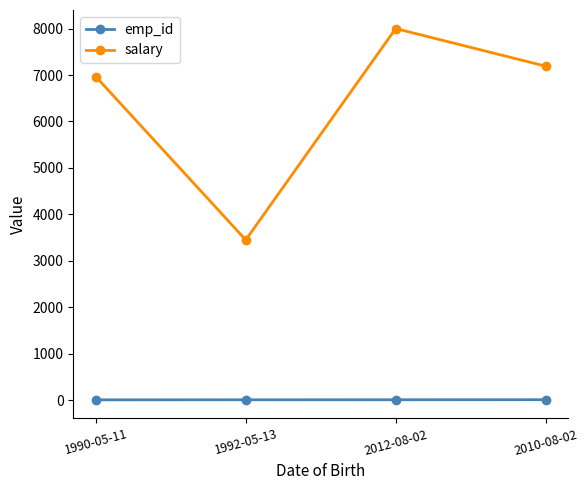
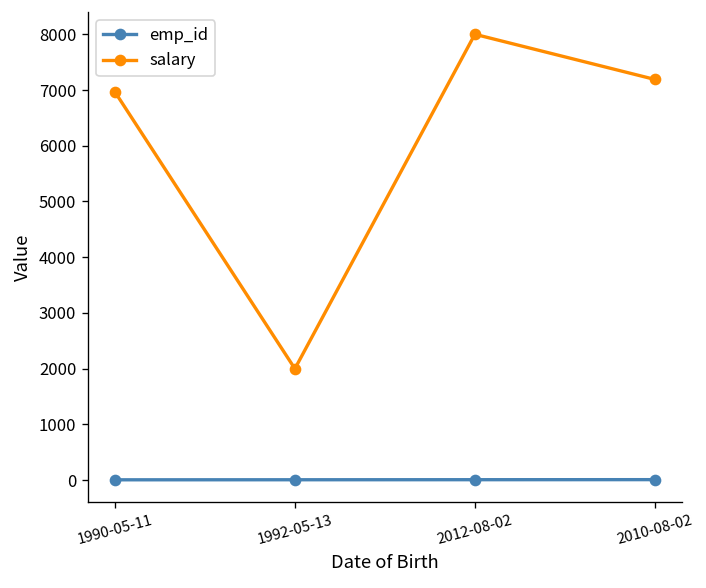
salary, 1992-05-13: 3500 -> 2000
